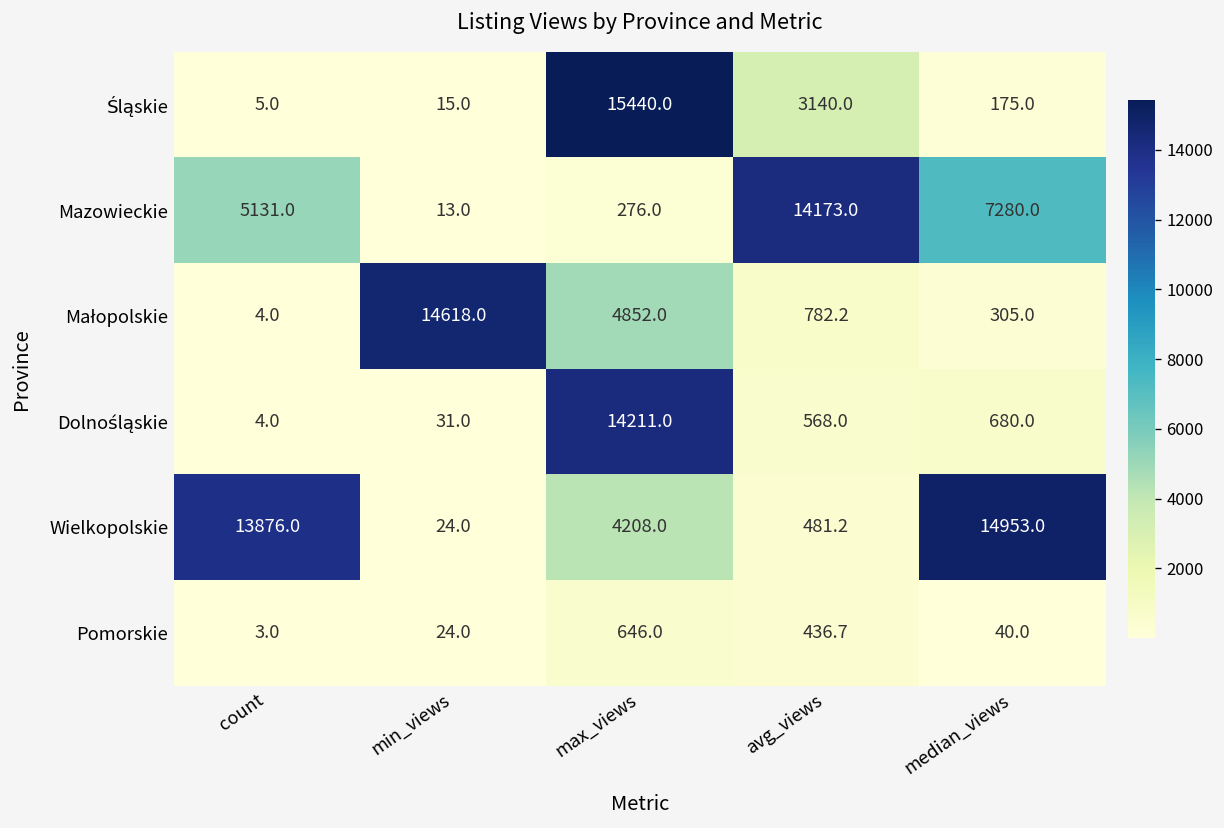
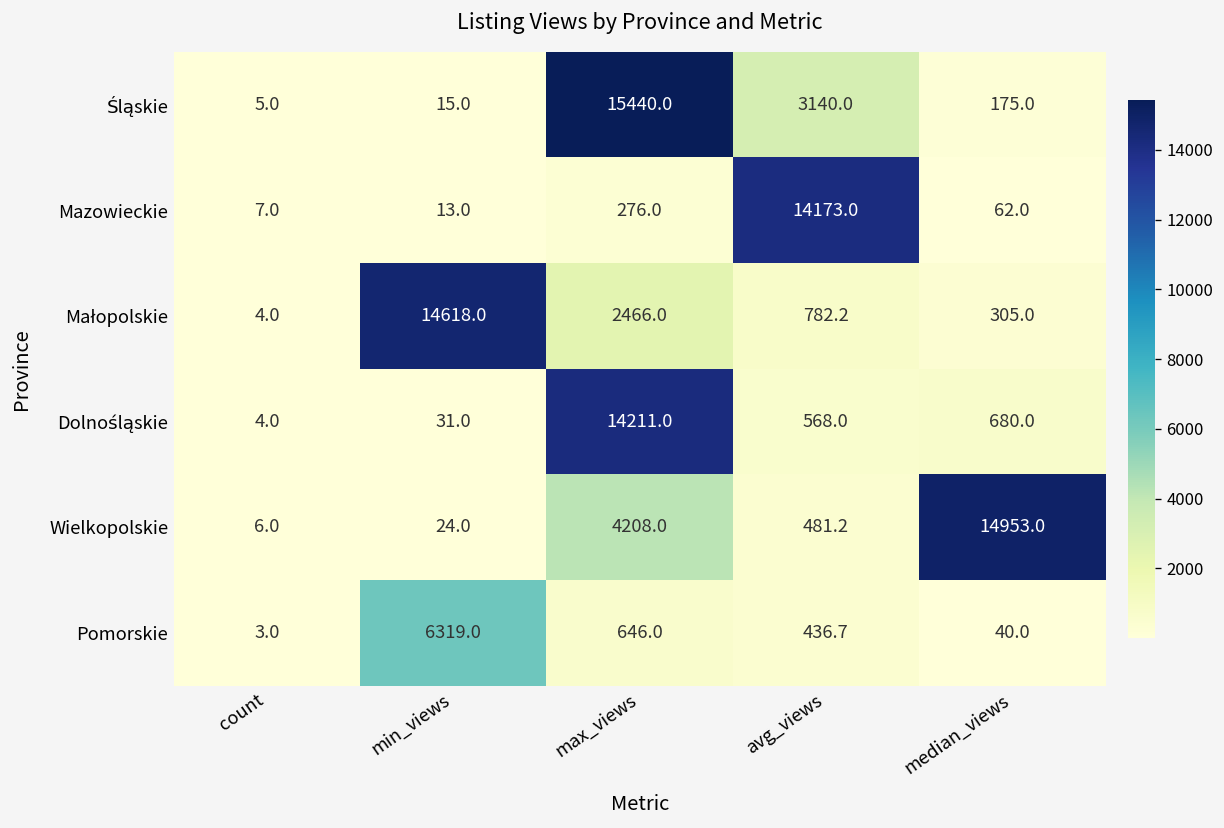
Mazowieckie, count: 5131.0 -> 7.0
Mazowieckie, median_views: 7280.0 -> 62.0
Małopolskie, max_views: 4852.0 -> 2466.0
Wielkopolskie, count: 13876.0 -> 6.0
Pomorskie, min_views: 24.0 -> 6319.0
